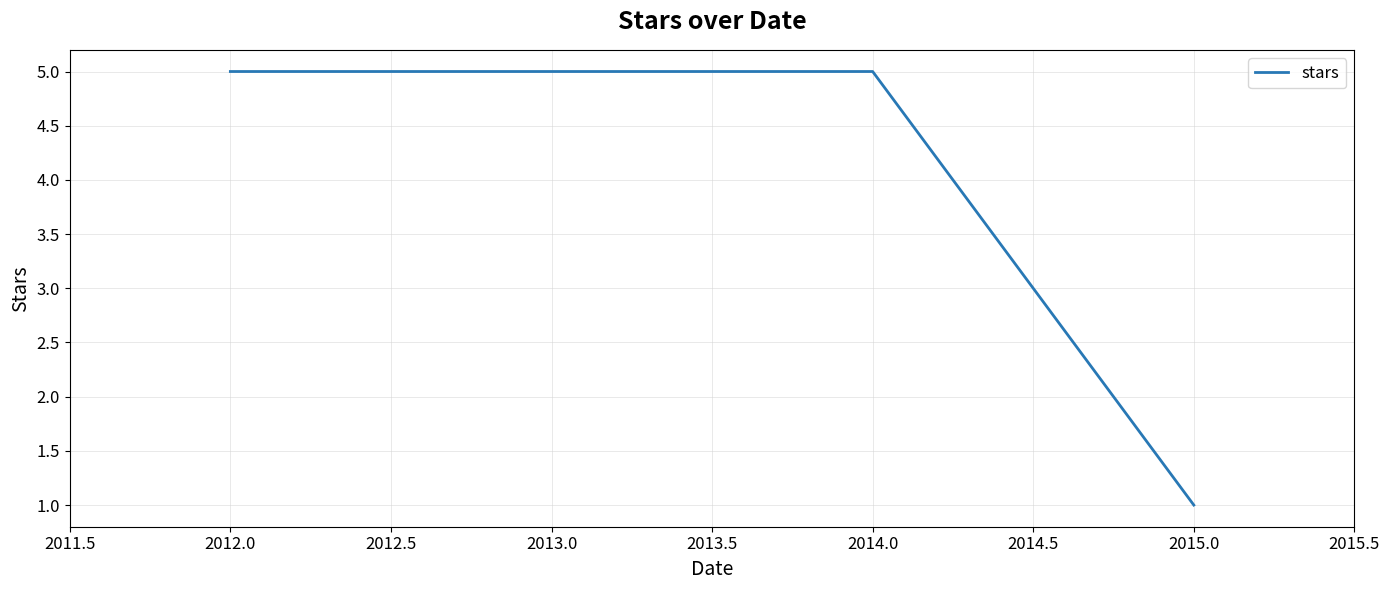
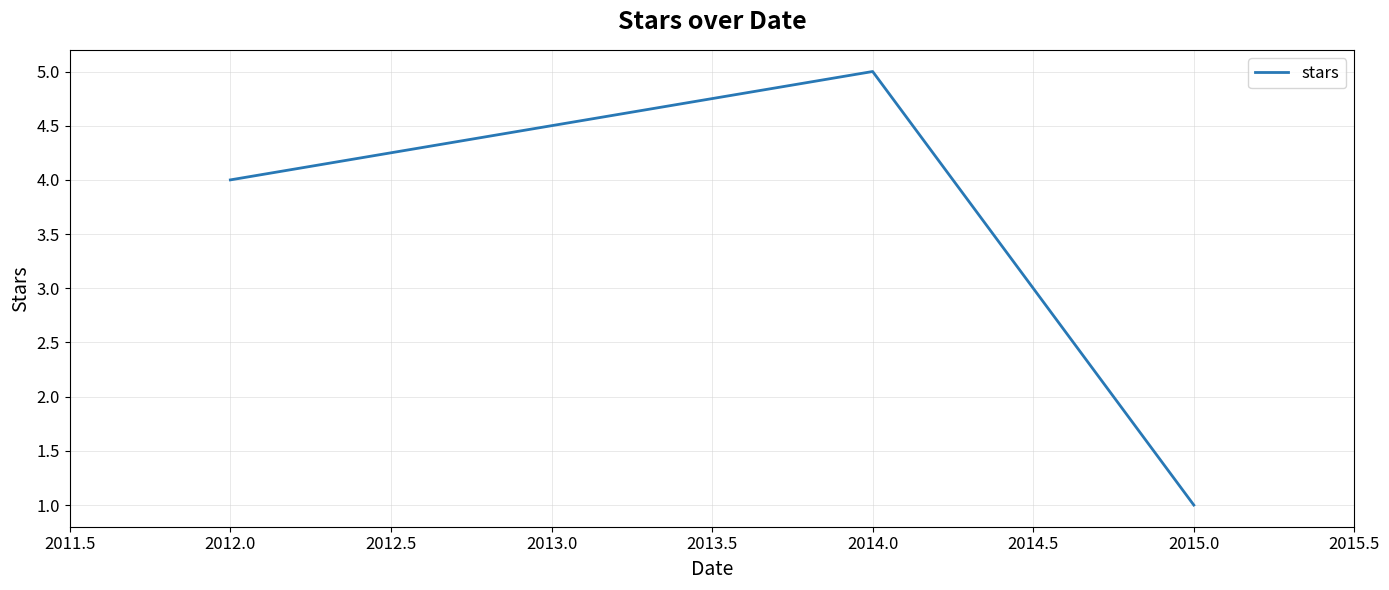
2012.0: 5 -> 4
